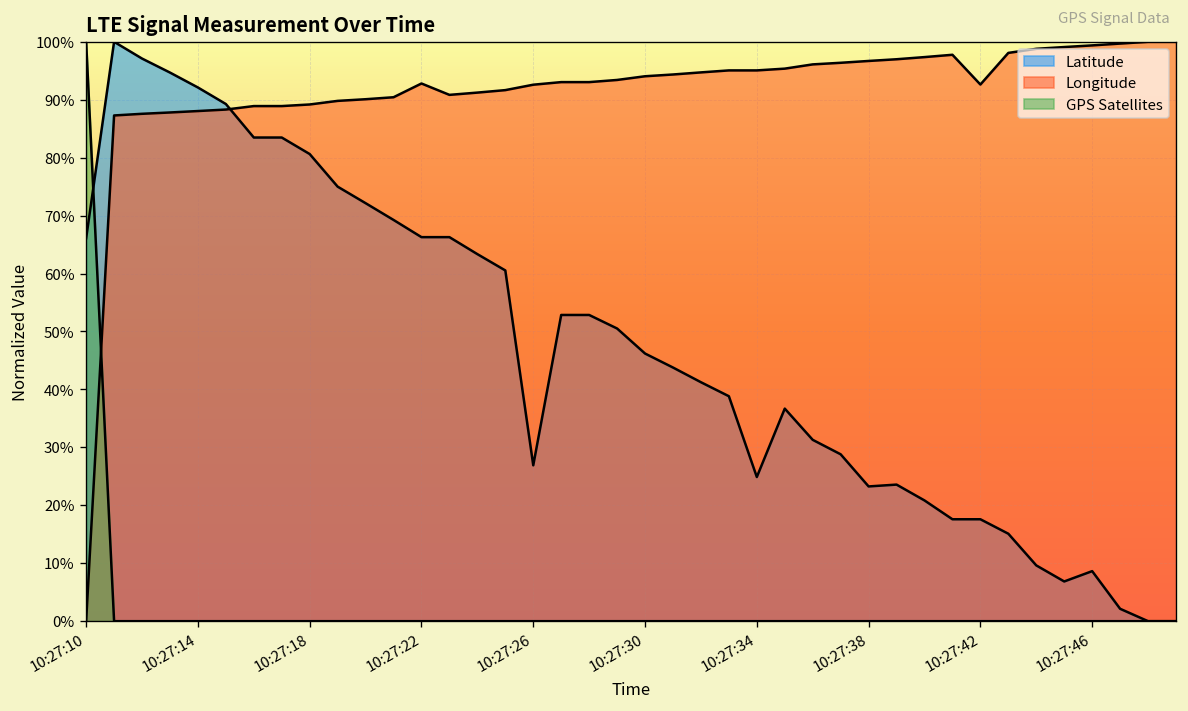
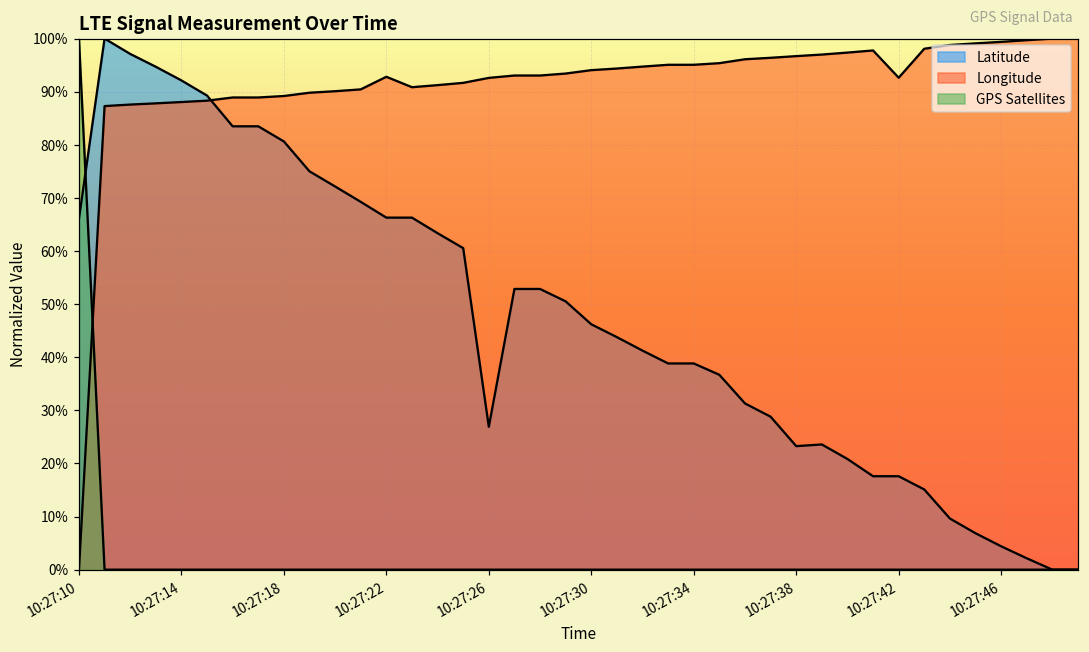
Latitude, 10:27:34: 25% -> 39%
Latitude, 10:27:46: 9% -> 4%
